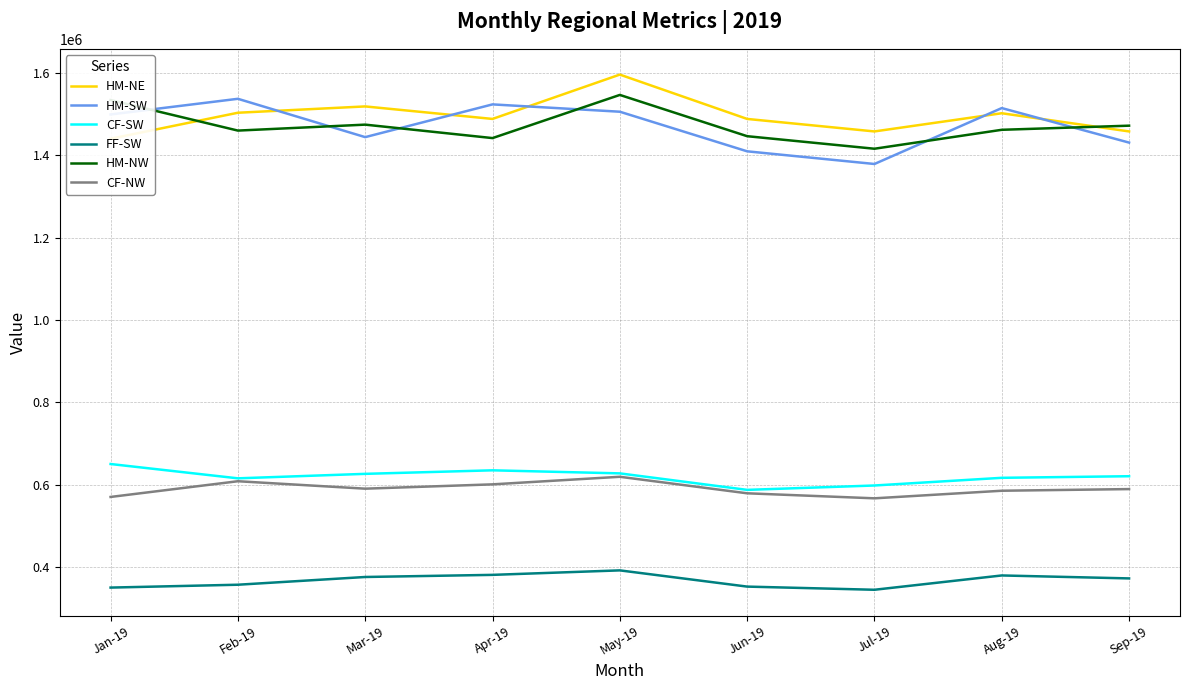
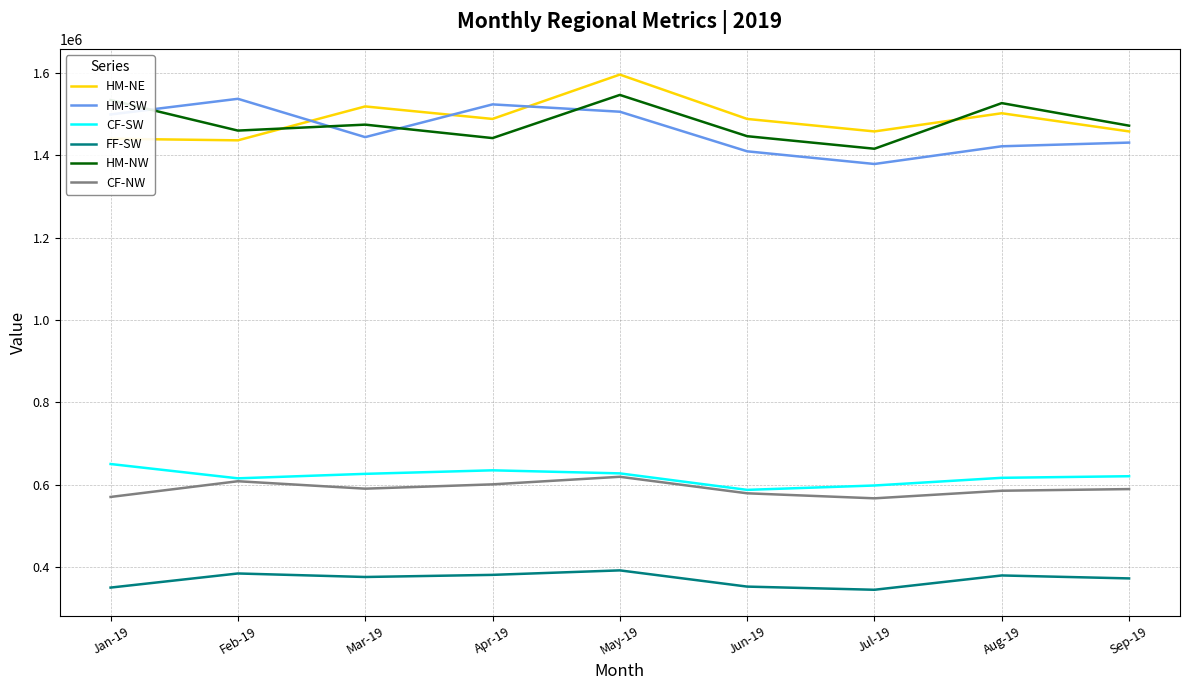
HM-NE, Feb-19: 1500000 -> 1440000
FF-SW, Feb-19: 360000 -> 380000
HM-SW, Aug-19: 1520000 -> 1420000
HM-NW, Aug-19: 1460000 -> 1530000
